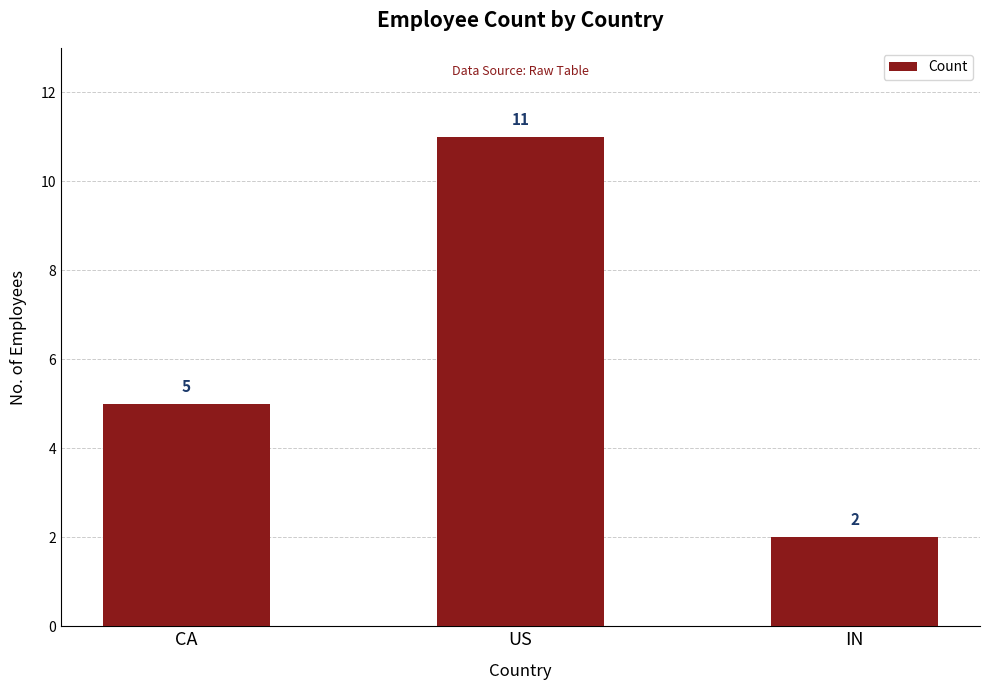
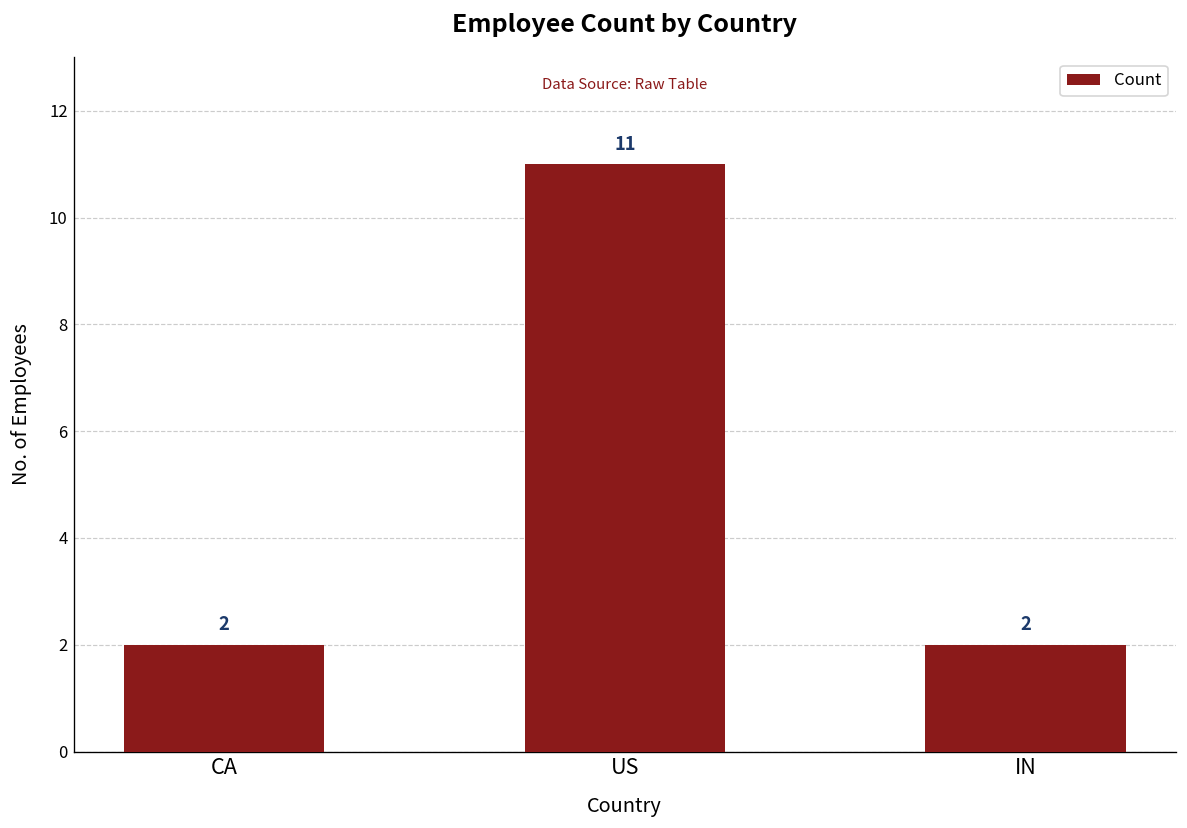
CA: 5 -> 2
